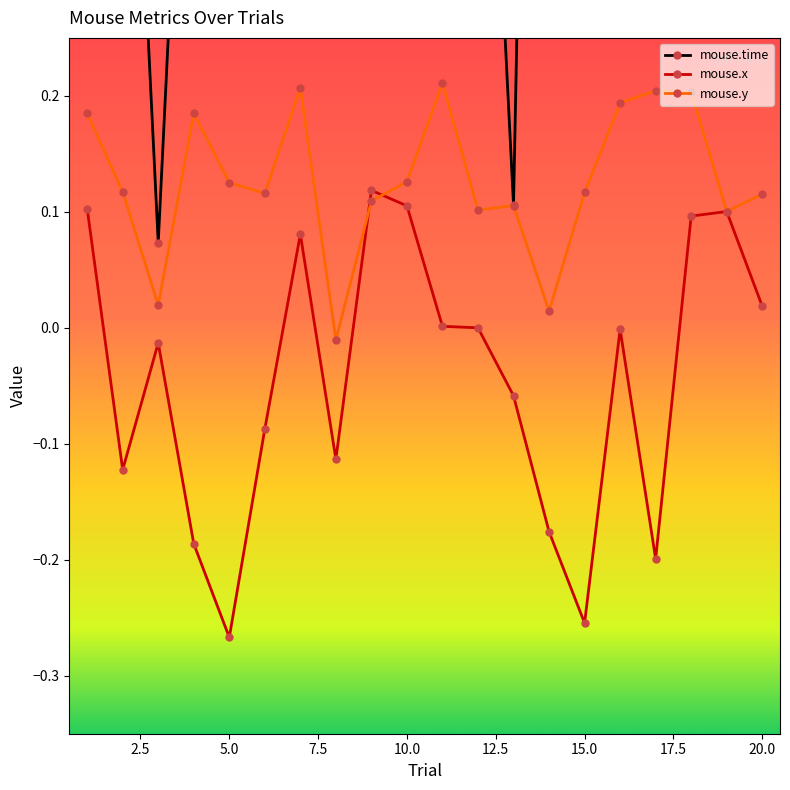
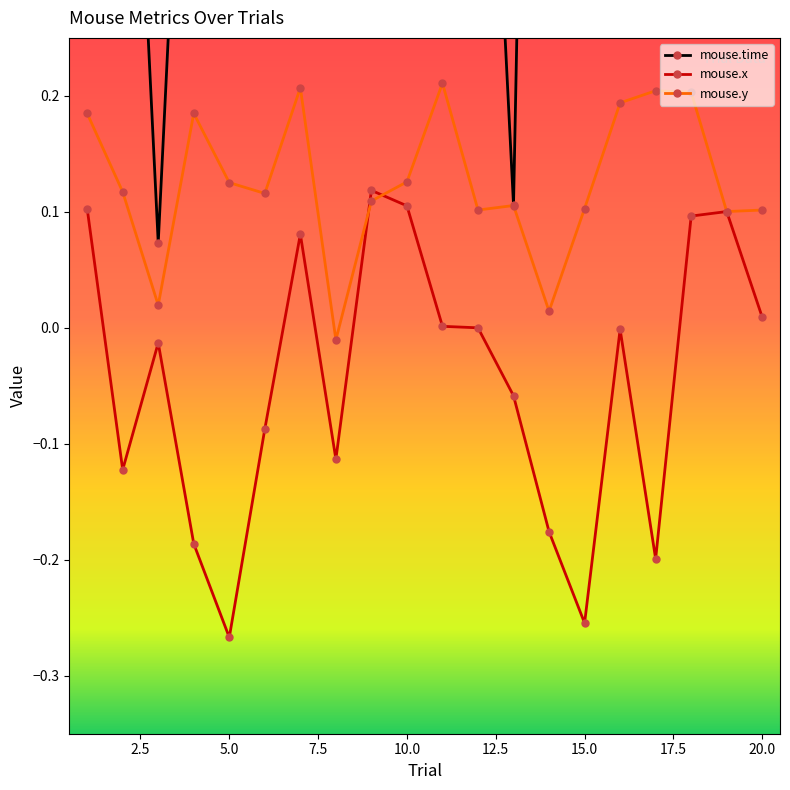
mouse.y, 15.0: 0.117 -> 0.103
mouse.x, 20.0: 0.019 -> 0.009
mouse.y, 20.0: 0.115 -> 0.102
